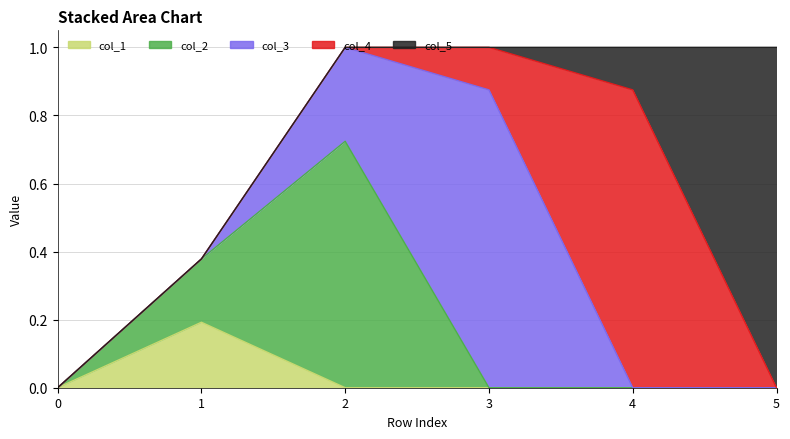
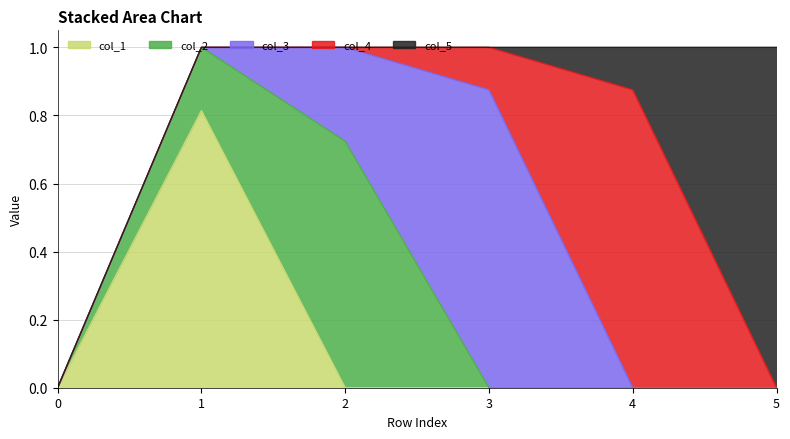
col_1, 1: 0.19 -> 0.81
